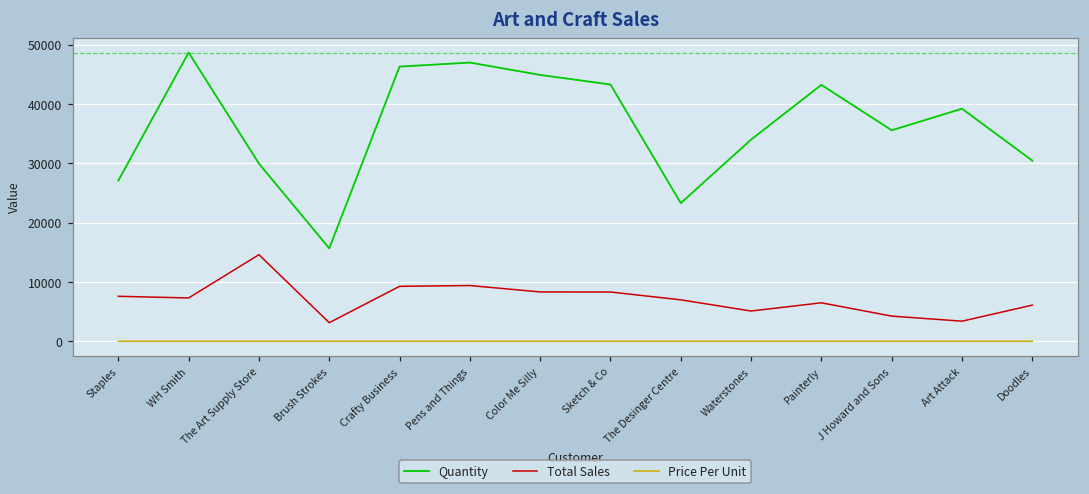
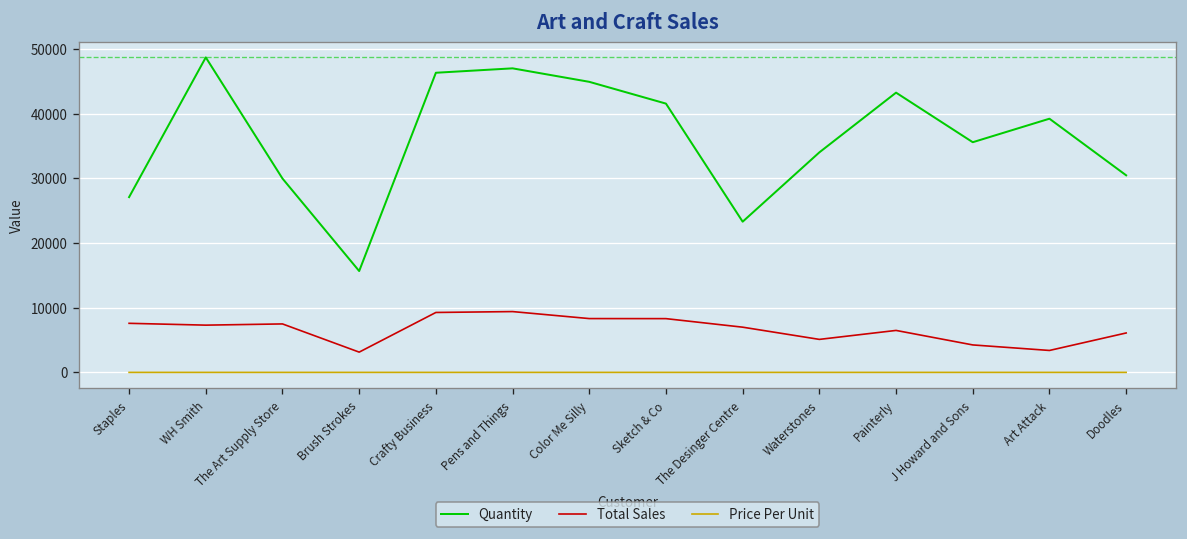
Total Sales, The Art Supply Store: 15000 -> 7000
Quantity, Sketch & Co: 43000 -> 42000
